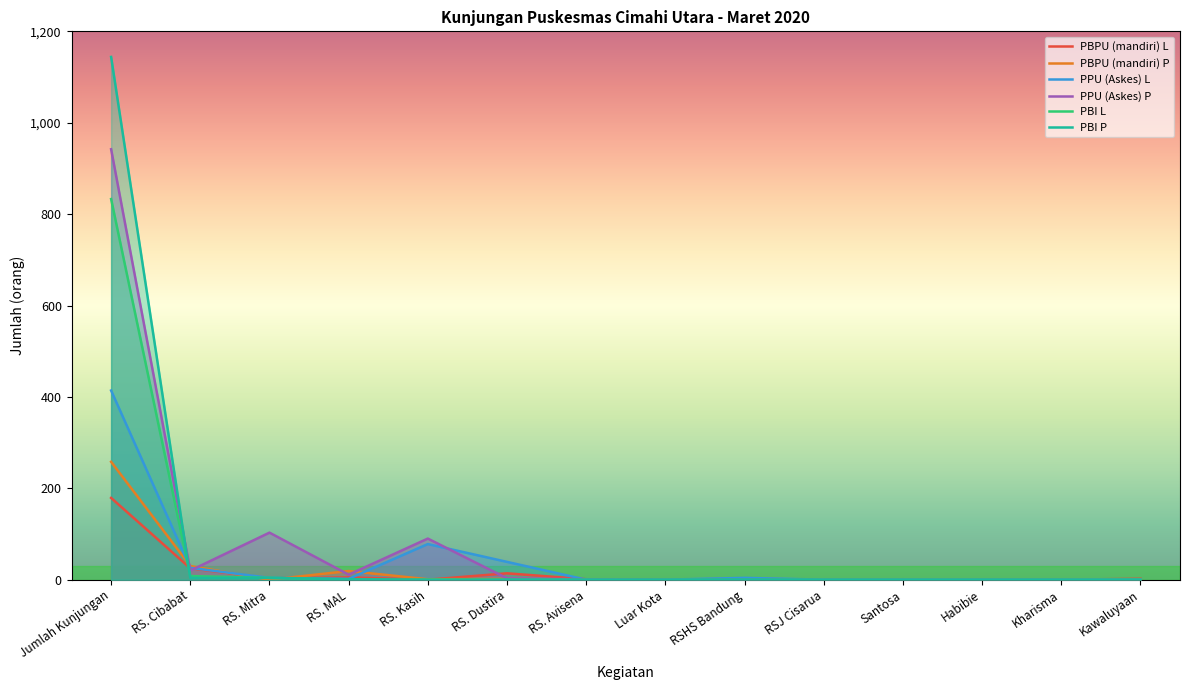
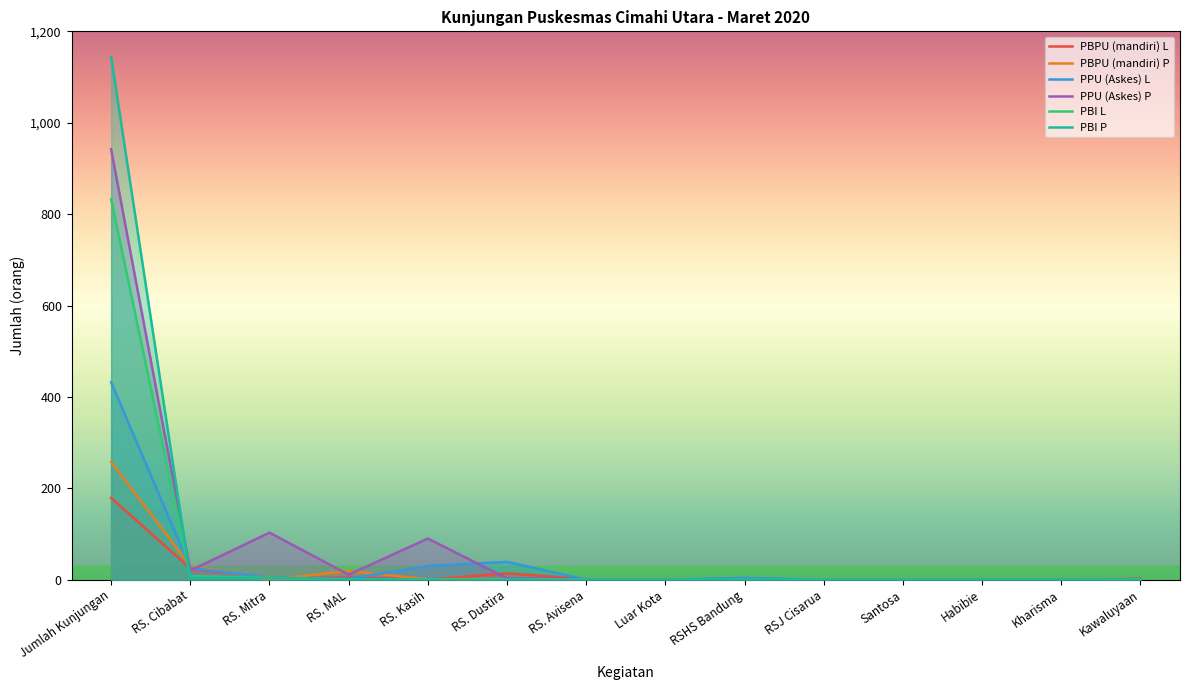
PPU (Askes) L, Jumlah Kunjungan: 410 -> 430
PPU (Askes) L, RS. Kasih: 80 -> 30
